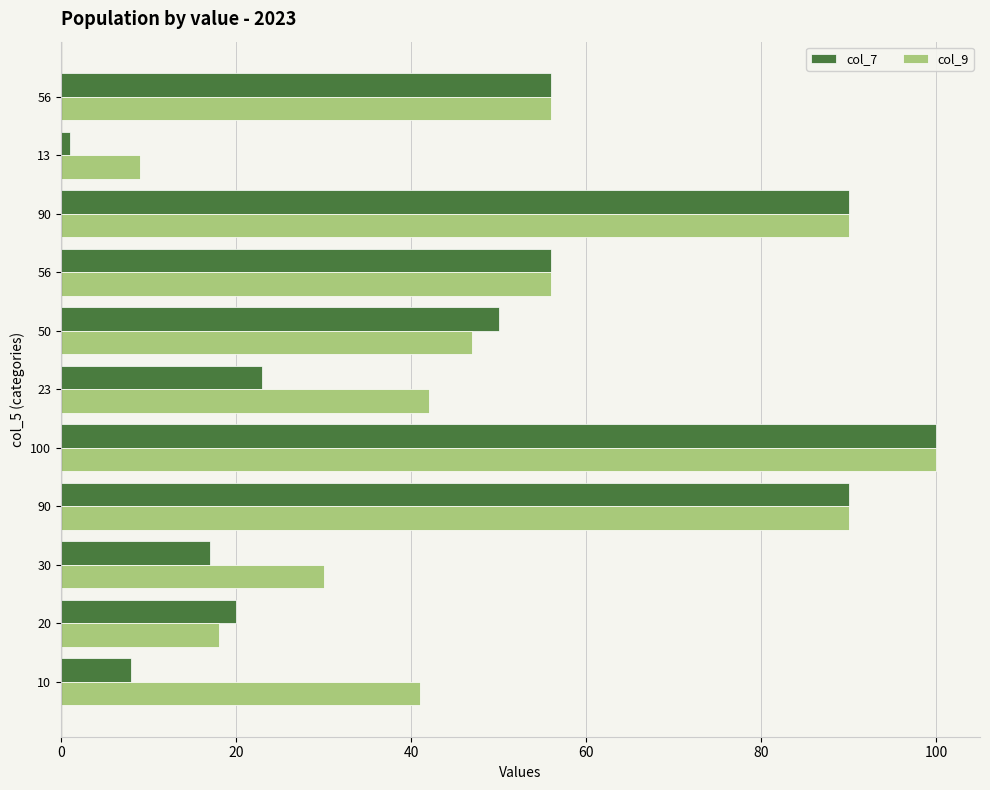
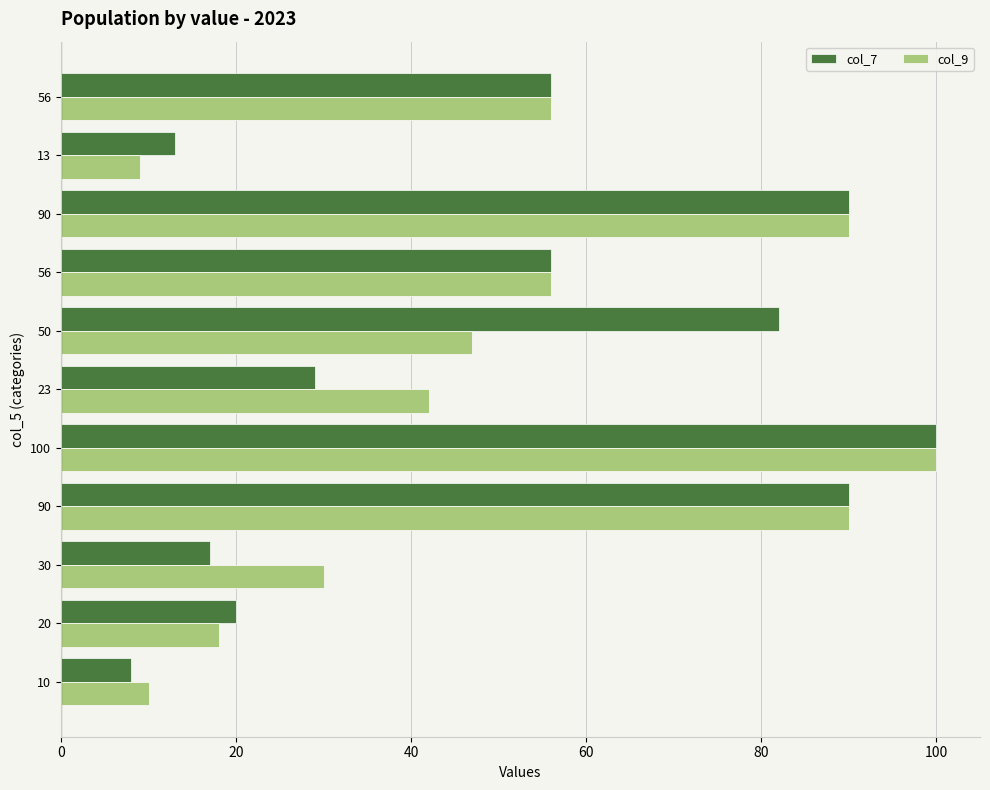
col_7, 13: 1 -> 13
col_7, 50: 50 -> 82
col_7, 23: 23 -> 29
col_9, 10: 41 -> 10
